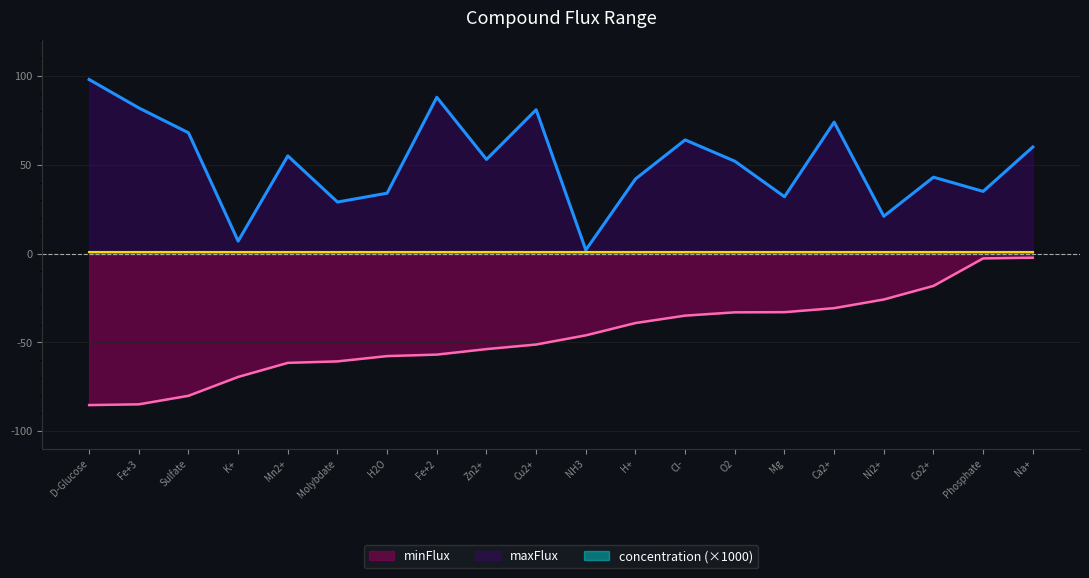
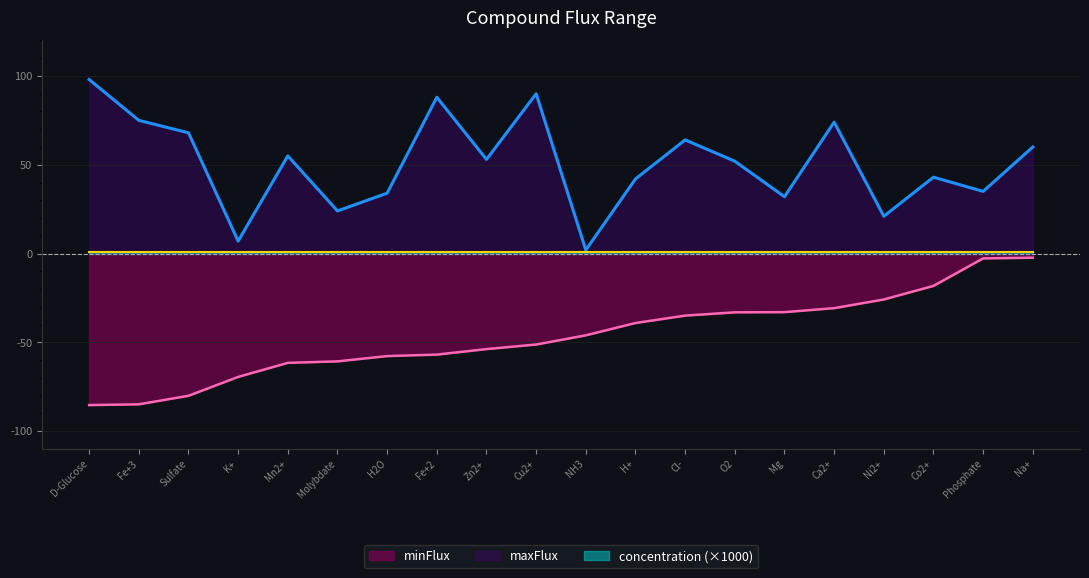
maxFlux, Fe+3: 82 -> 75
maxFlux, Molybdate: 29 -> 24
maxFlux, Cu2+: 81 -> 90
